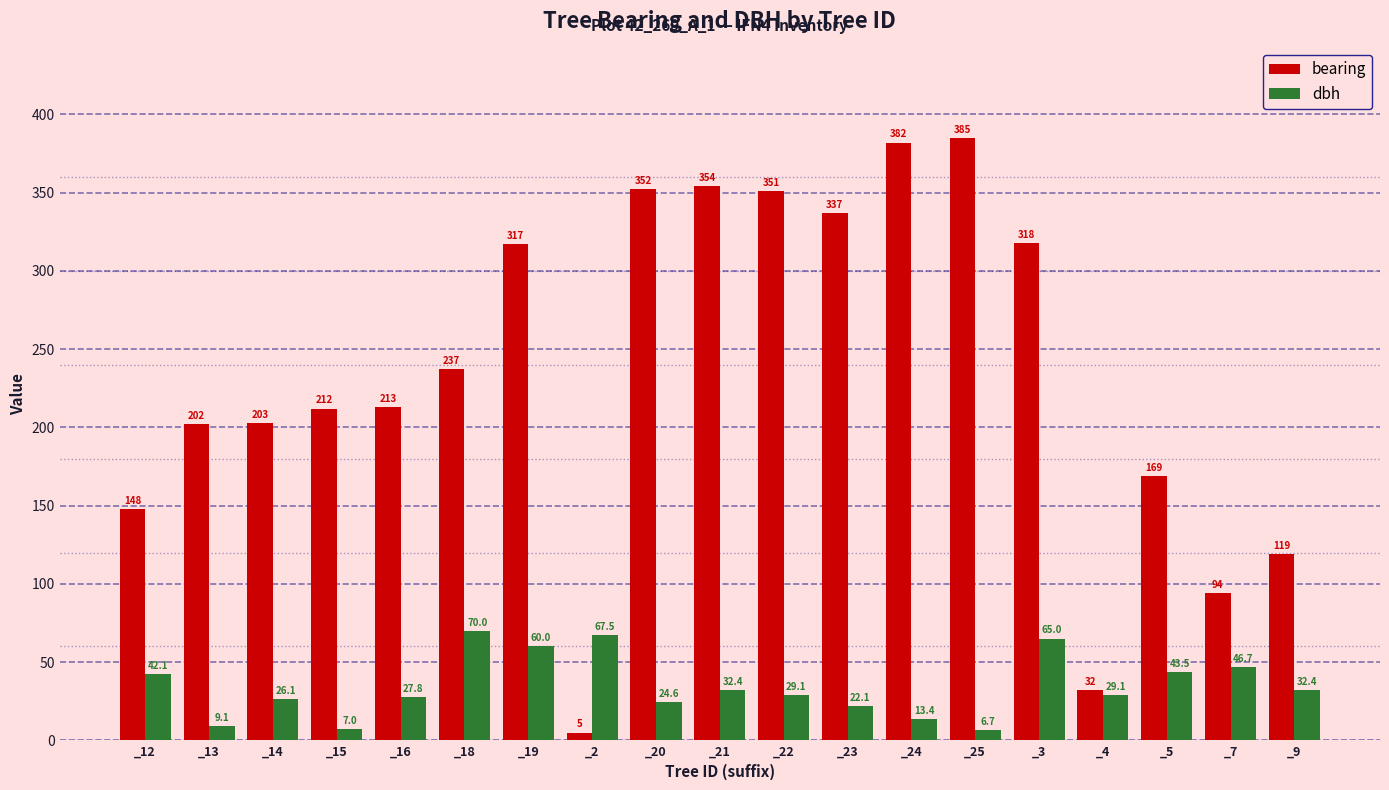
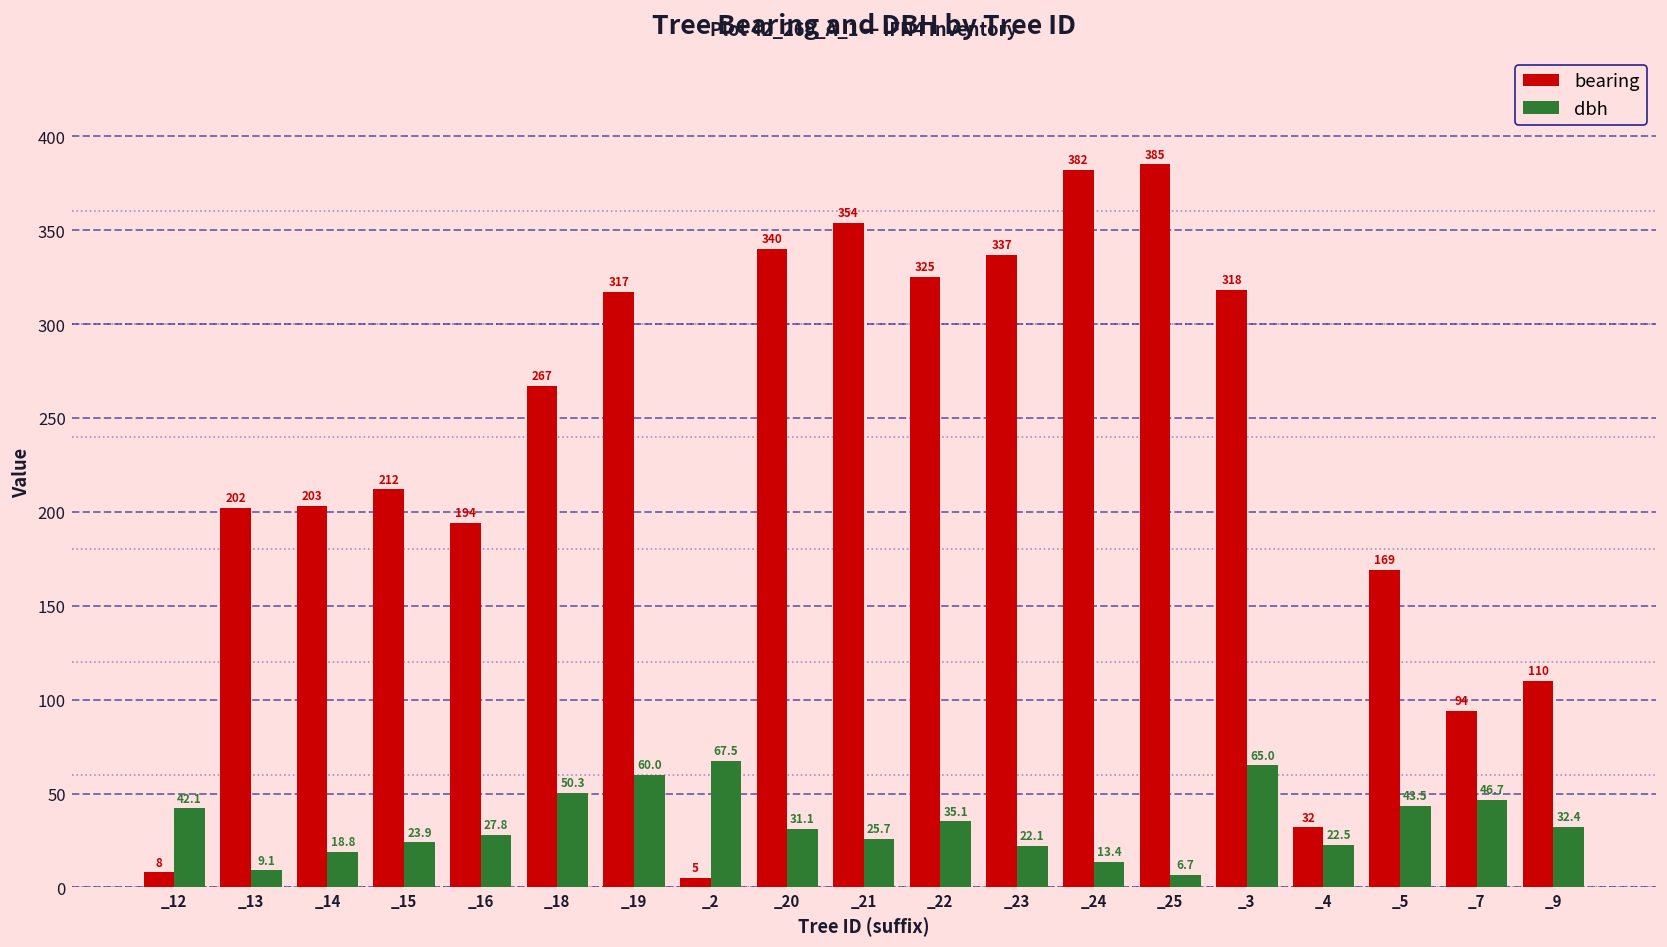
bearing, _12: 148 -> 8
dbh, _14: 26.1 -> 18.8
dbh, _15: 7.0 -> 23.9
bearing, _16: 213 -> 194
bearing, _18: 237 -> 267
dbh, _18: 70.0 -> 50.3
bearing, _20: 352 -> 340
dbh, _20: 24.6 -> 31.1
dbh, _21: 32.4 -> 25.7
bearing, _22: 351 -> 325
dbh, _22: 29.1 -> 35.1
dbh, _4: 29.1 -> 22.5
bearing, _9: 119 -> 110
